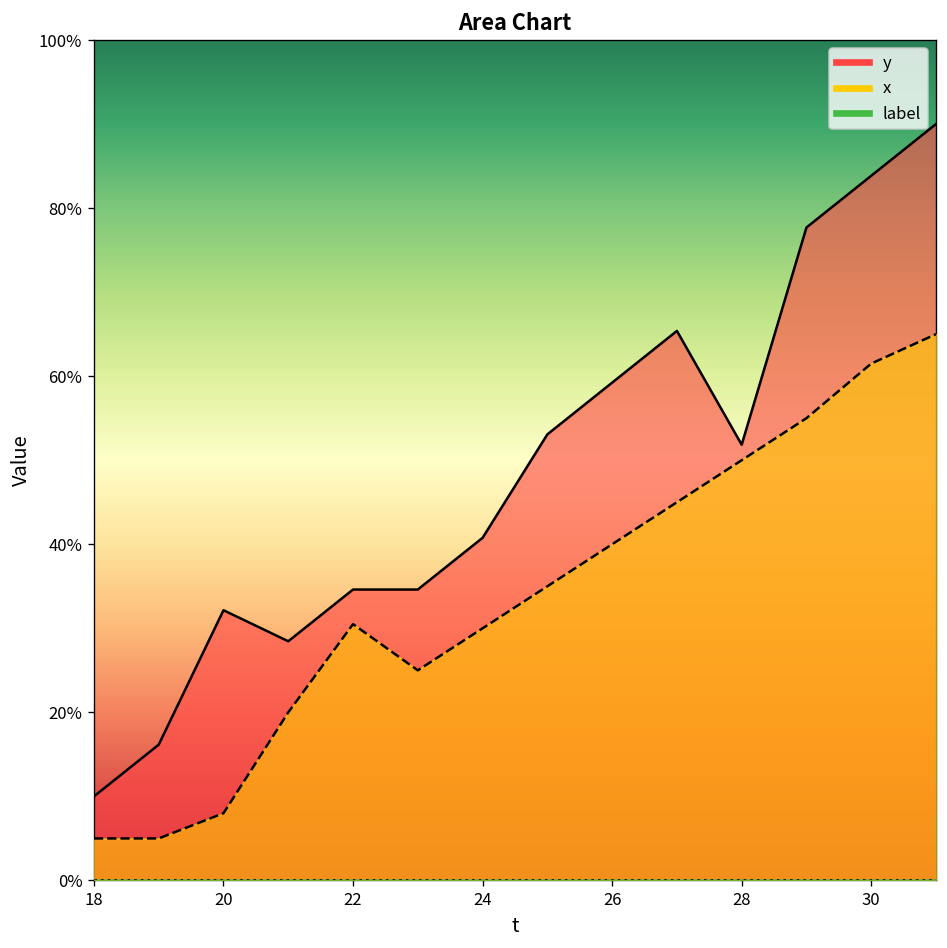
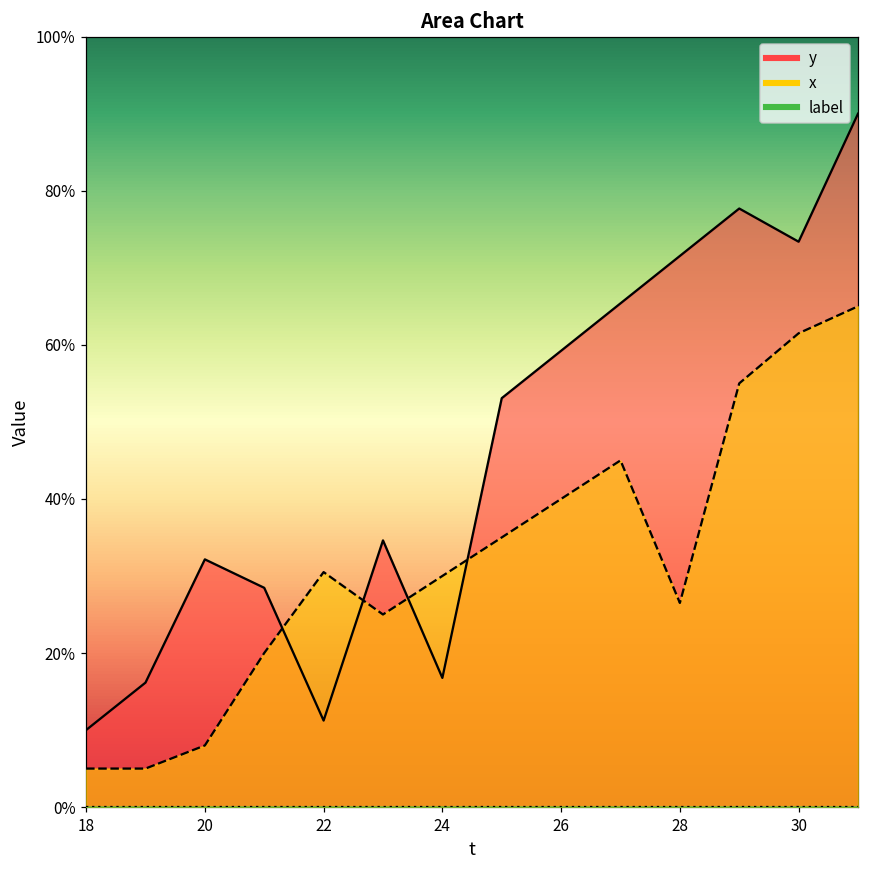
y, 22: 35% -> 11%
y, 24: 41% -> 17%
y, 28: 52% -> 72%
x, 28: 50% -> 27%
y, 30: 84% -> 73%
